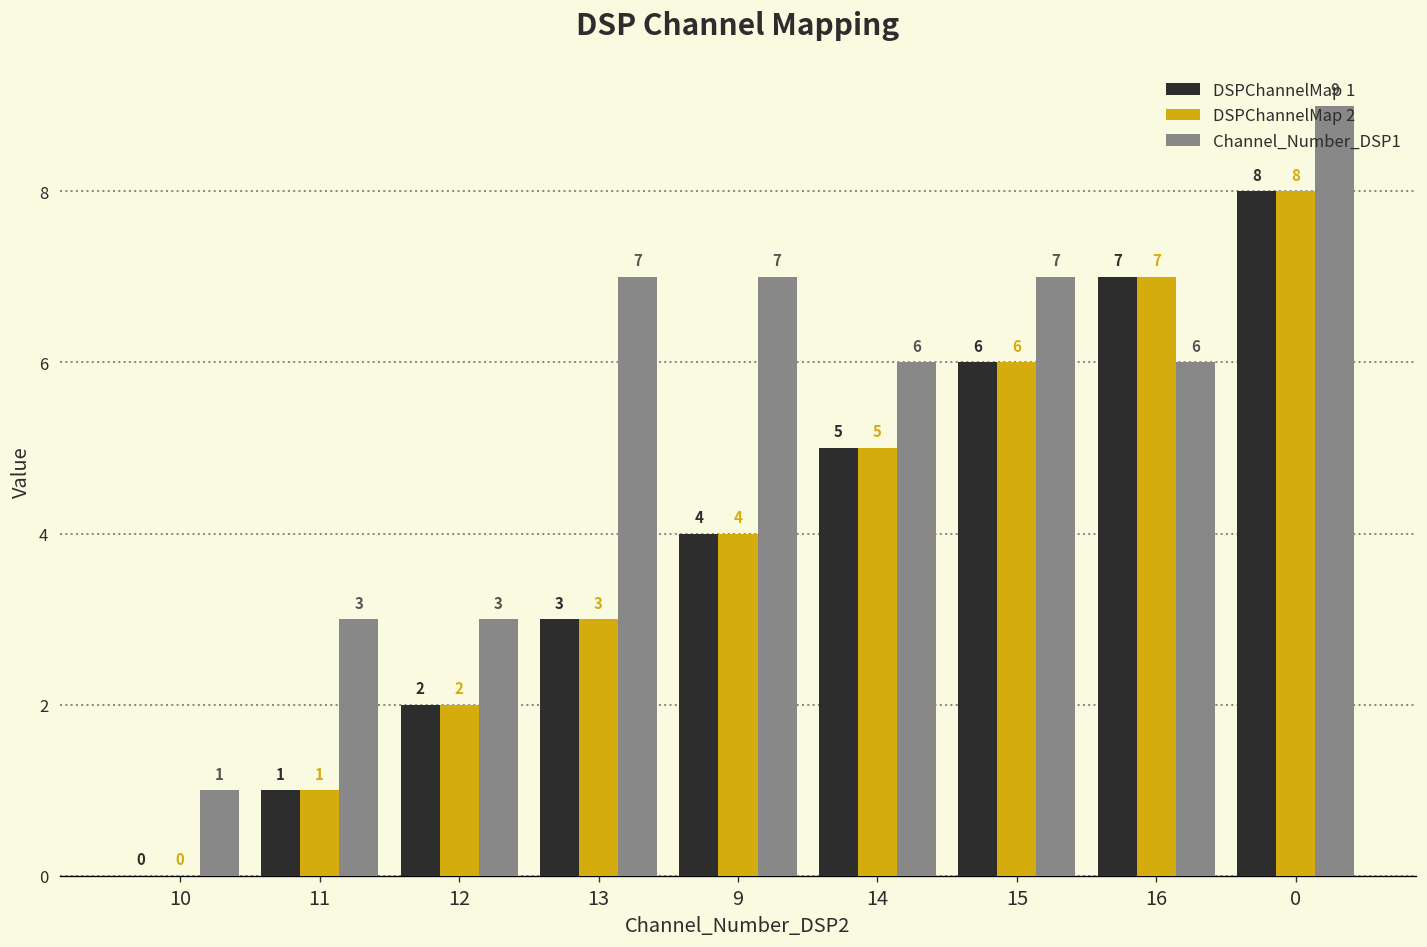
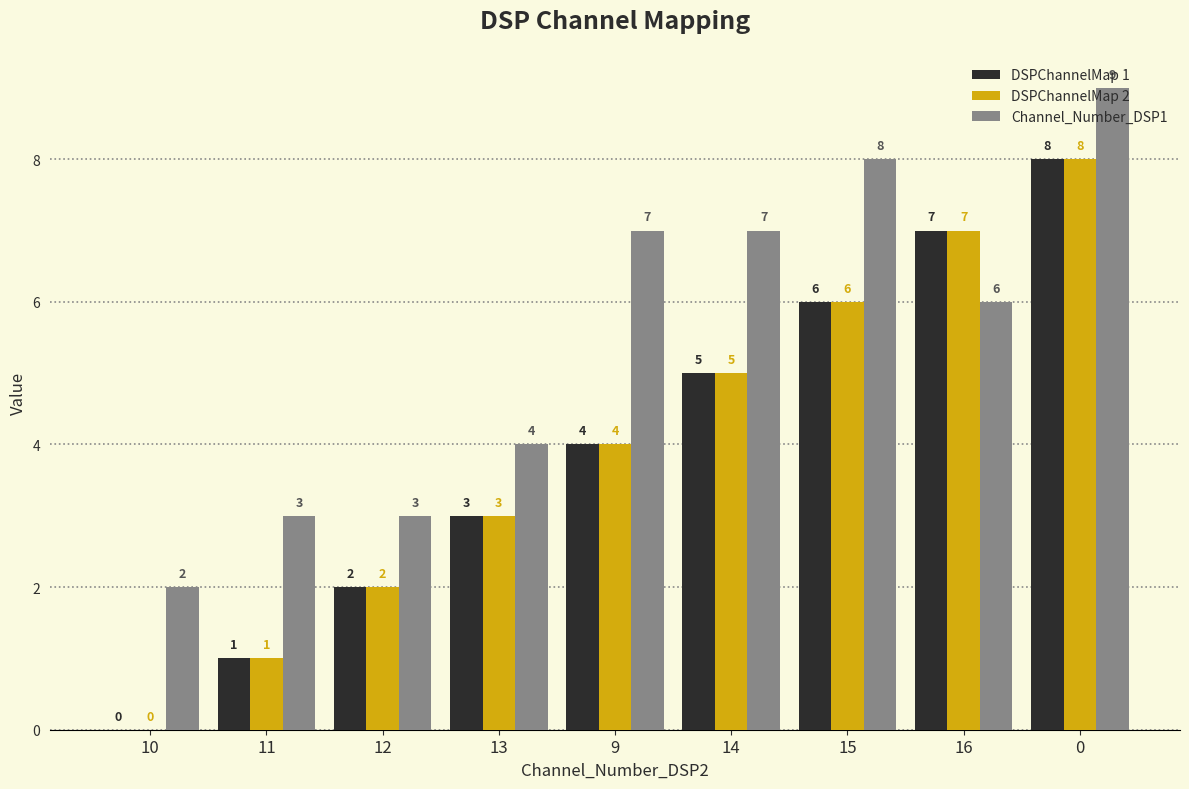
Channel_Number_DSP1, 10: 1 -> 2
Channel_Number_DSP1, 13: 7 -> 4
Channel_Number_DSP1, 14: 6 -> 7
Channel_Number_DSP1, 15: 7 -> 8
